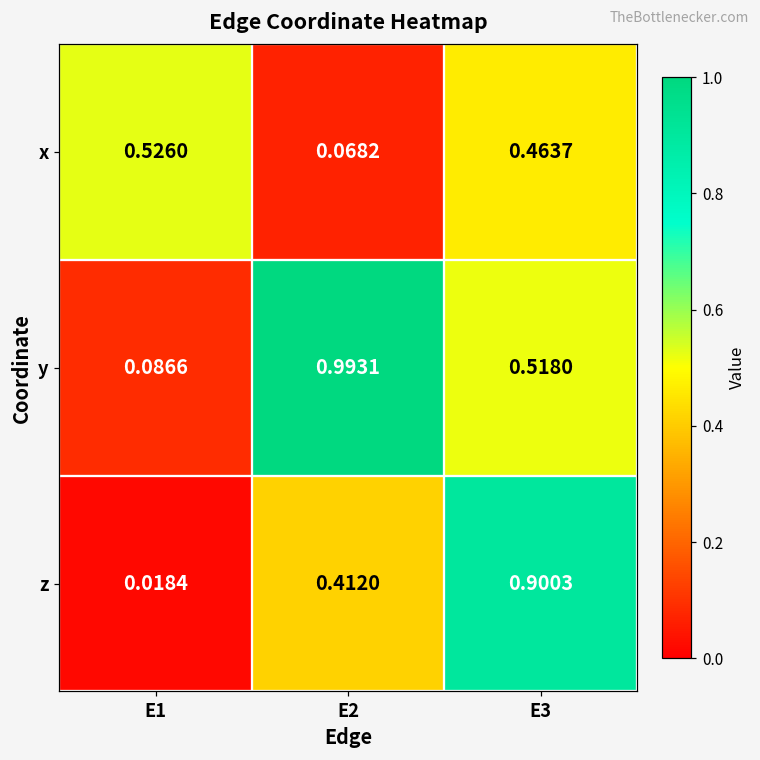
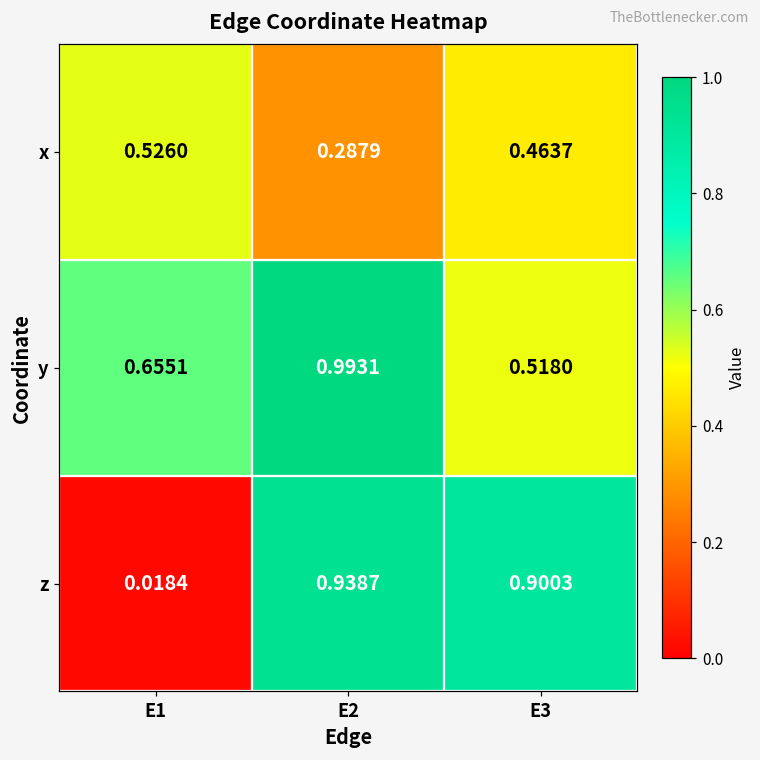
x, E2: 0.0682 -> 0.2879
y, E1: 0.0866 -> 0.6551
z, E2: 0.4120 -> 0.9387
